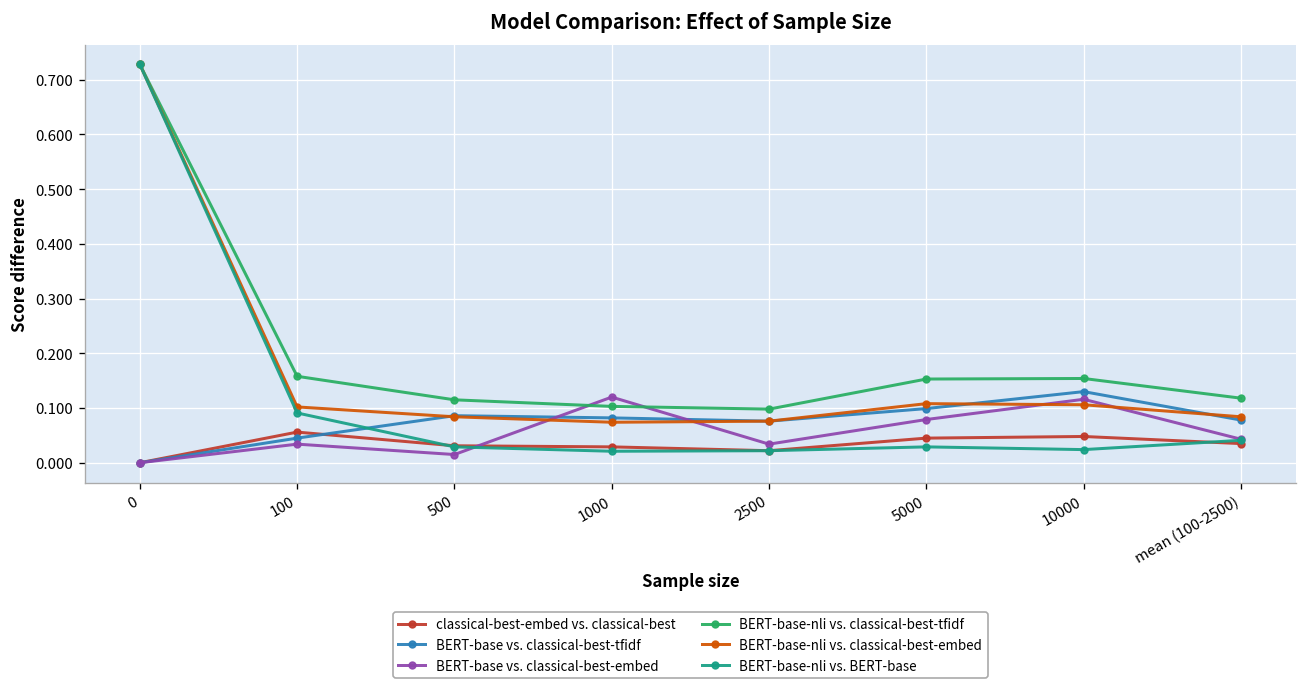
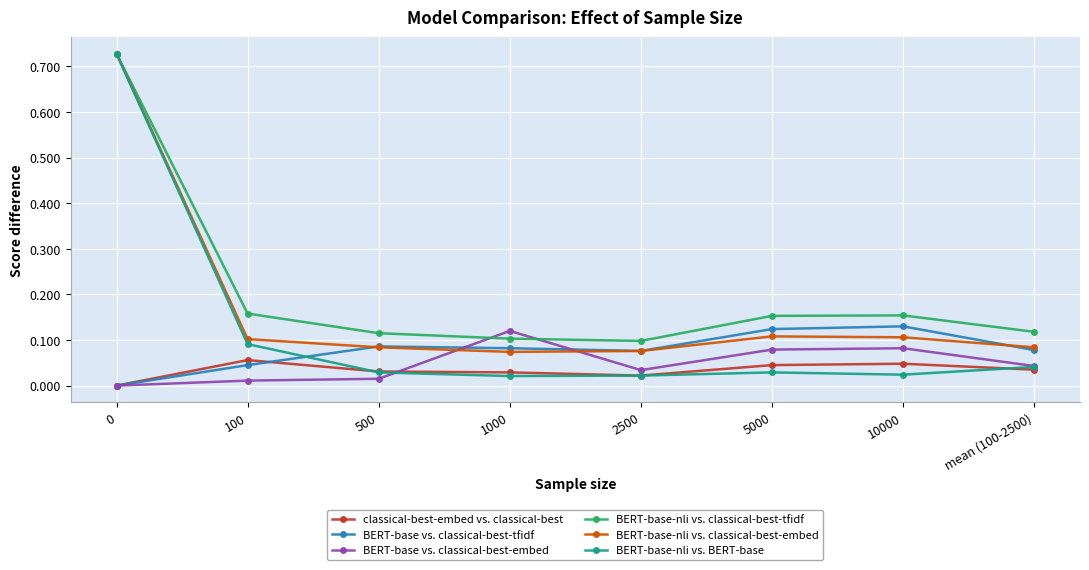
BERT-base vs. classical-best-embed, 100: 0.03 -> 0.01
BERT-base vs. classical-best-tfidf, 5000: 0.10 -> 0.12
BERT-base vs. classical-best-embed, 10000: 0.12 -> 0.08
